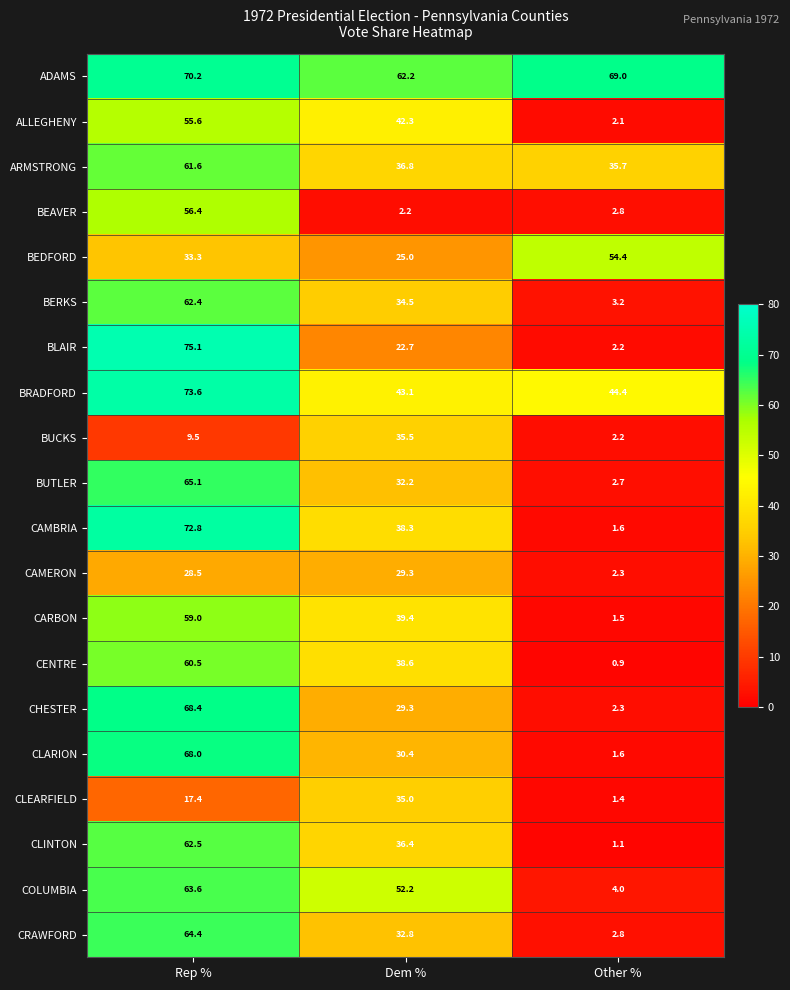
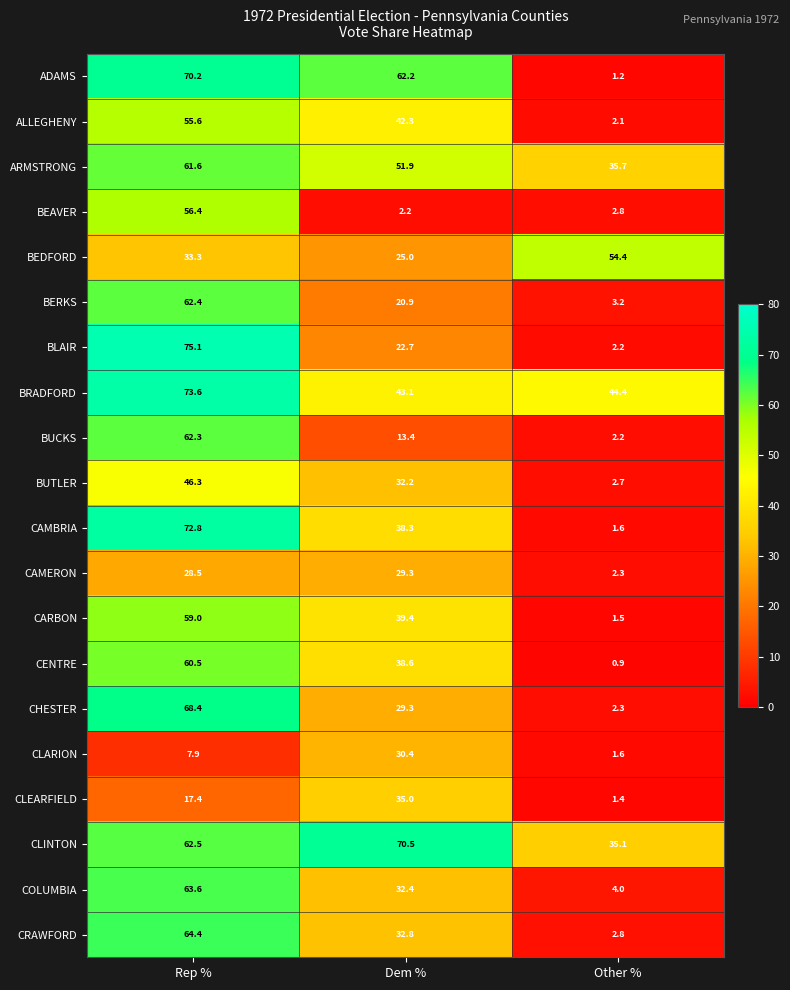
ADAMS, Other %: 69.0 -> 1.2
ARMSTRONG, Dem %: 36.8 -> 51.9
BERKS, Dem %: 34.5 -> 20.9
BUCKS, Rep %: 9.5 -> 62.3
BUCKS, Dem %: 35.5 -> 13.4
BUTLER, Rep %: 65.1 -> 46.3
CLARION, Rep %: 68.0 -> 7.9
CLINTON, Dem %: 36.4 -> 70.5
CLINTON, Other %: 1.1 -> 35.1
COLUMBIA, Dem %: 52.2 -> 32.4
